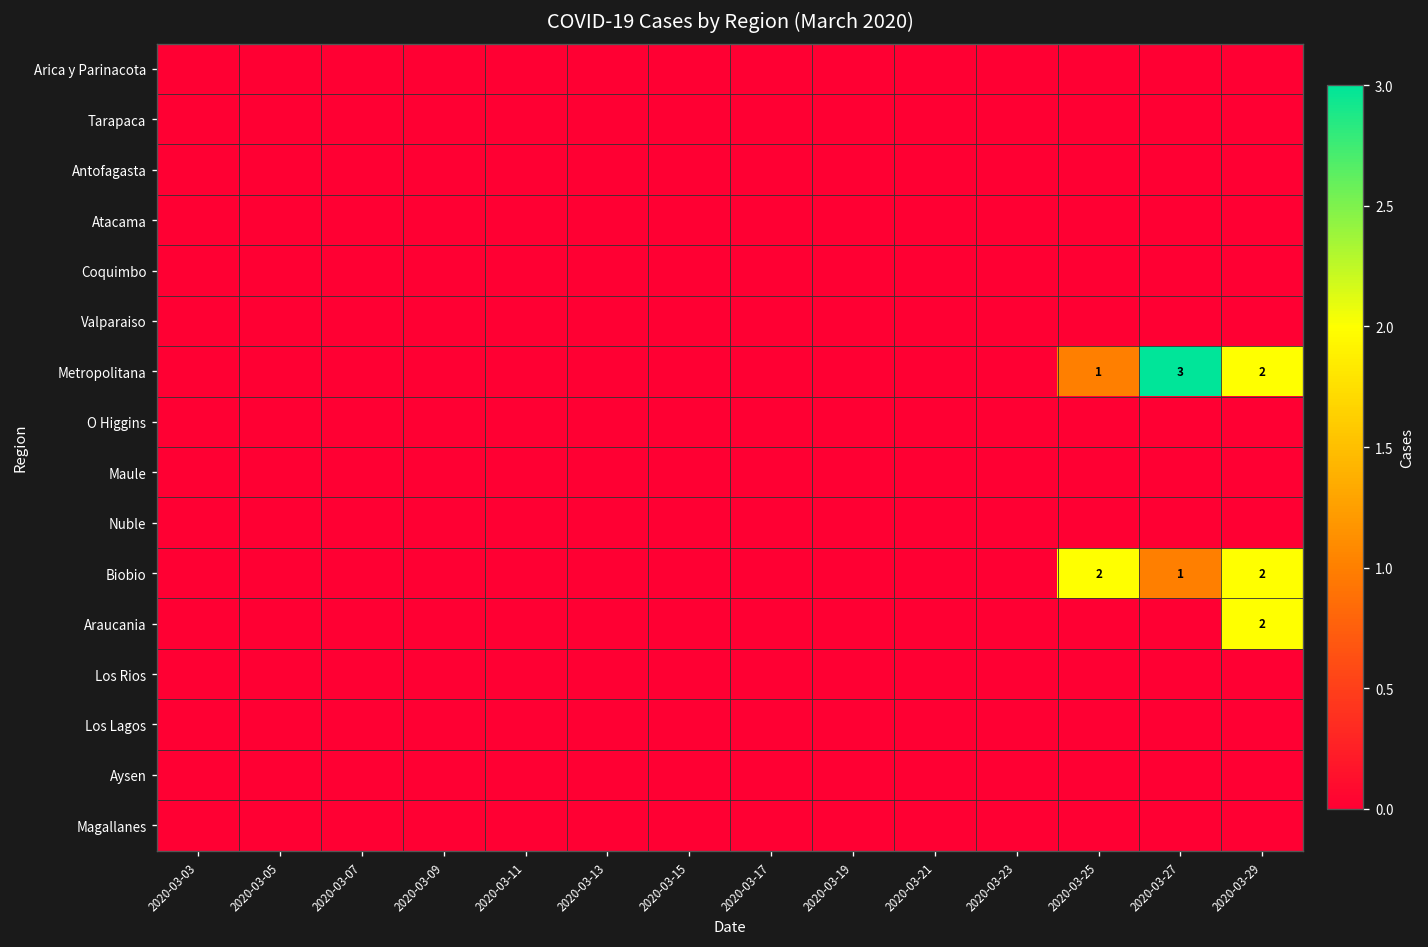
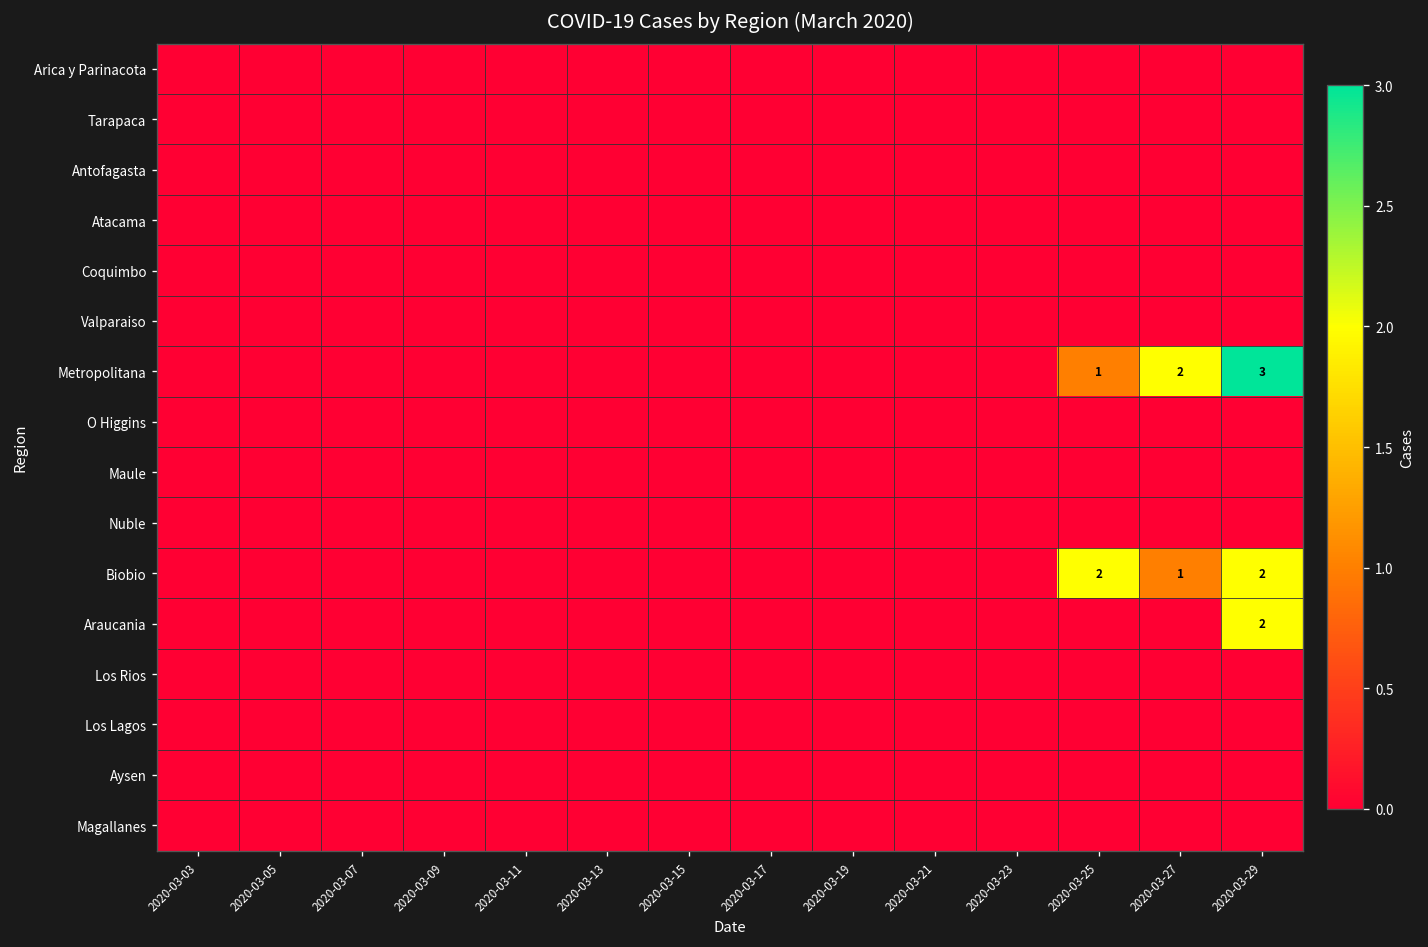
Metropolitana, 2020-03-27: 3 -> 2
Metropolitana, 2020-03-29: 2 -> 3
